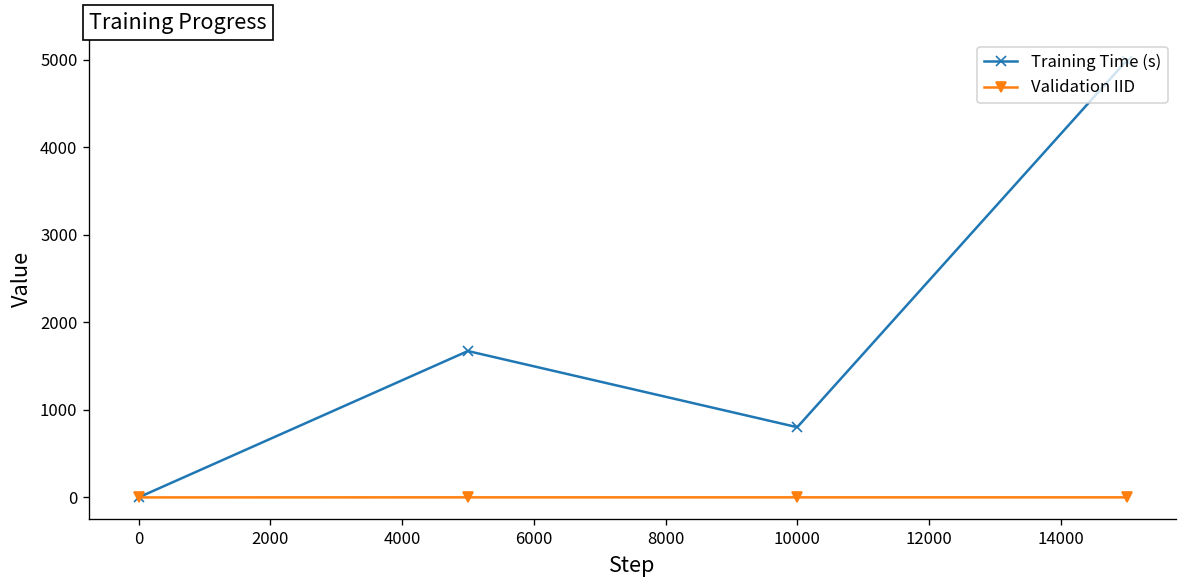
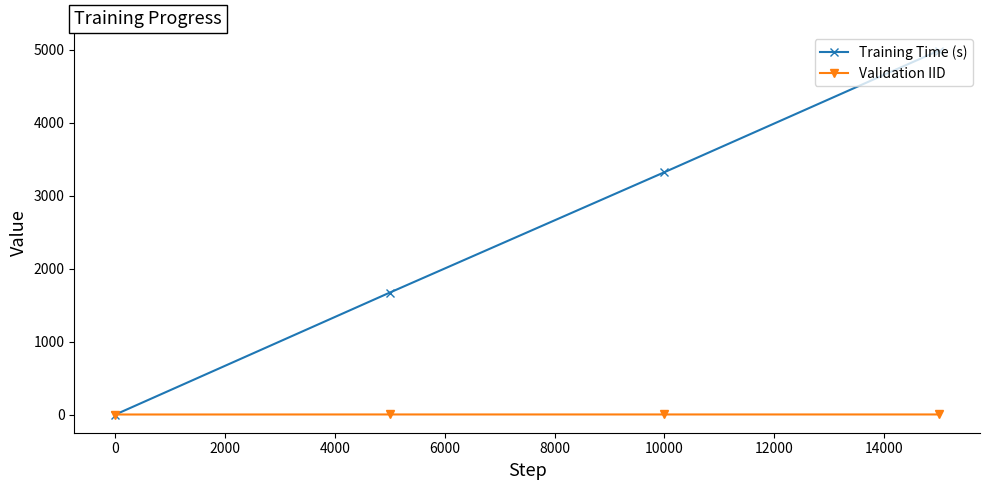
Training Time (s), 10000: 800 -> 3300
